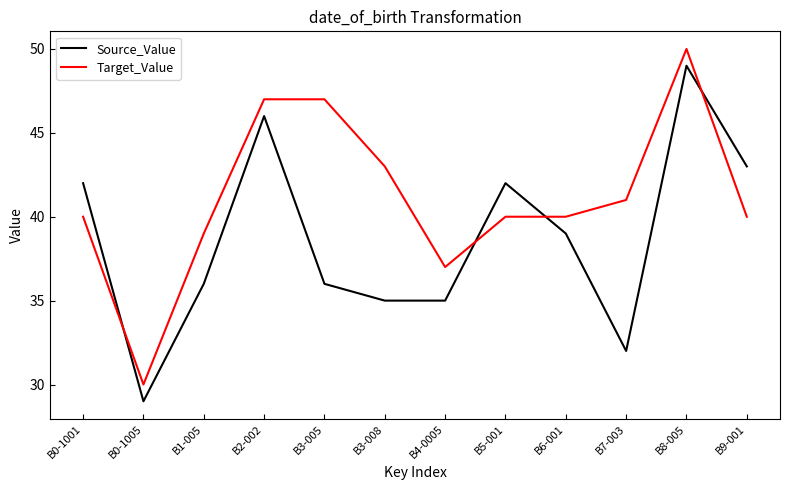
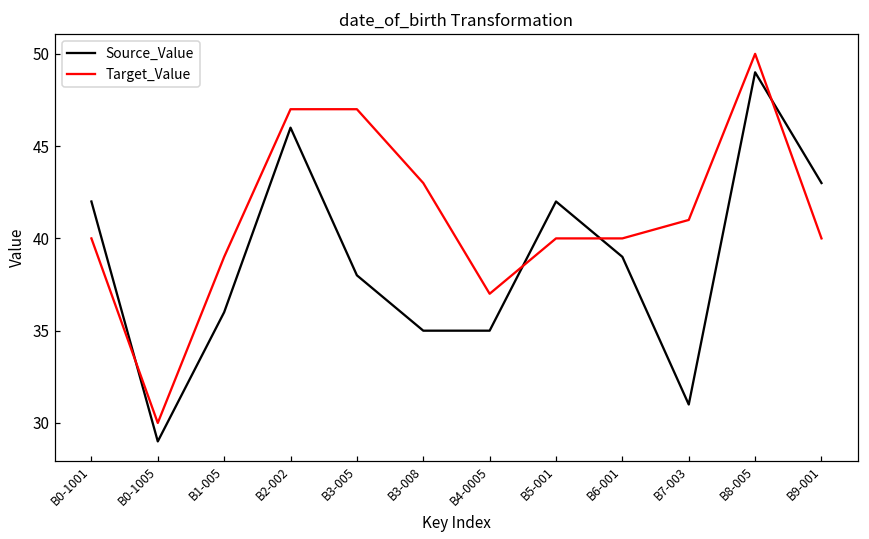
Source_Value, B3-005: 36 -> 38
Source_Value, B7-003: 32 -> 31
